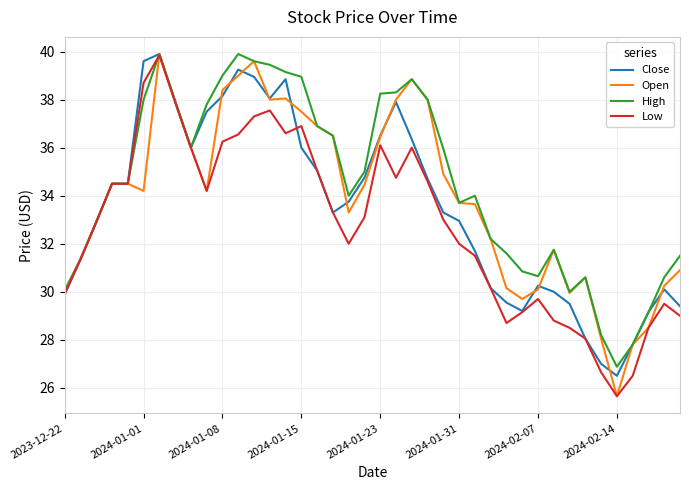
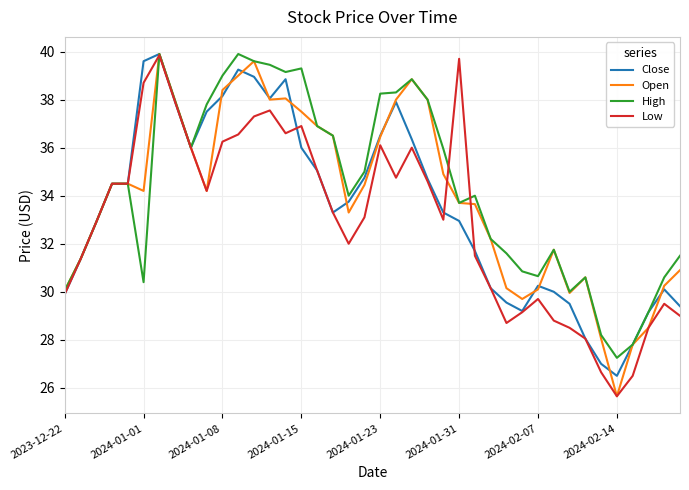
High, 2024-01-01: 38.0 -> 30.4
High, 2024-01-15: 39.0 -> 39.3
Low, 2024-01-31: 32.0 -> 39.7
High, 2024-02-14: 26.9 -> 27.3
